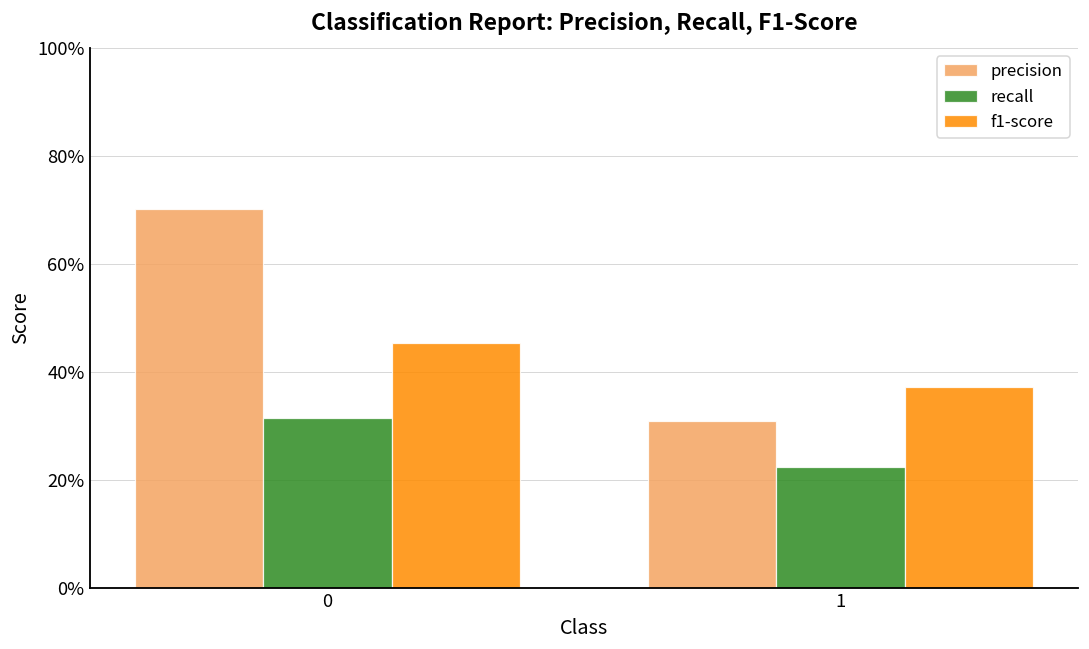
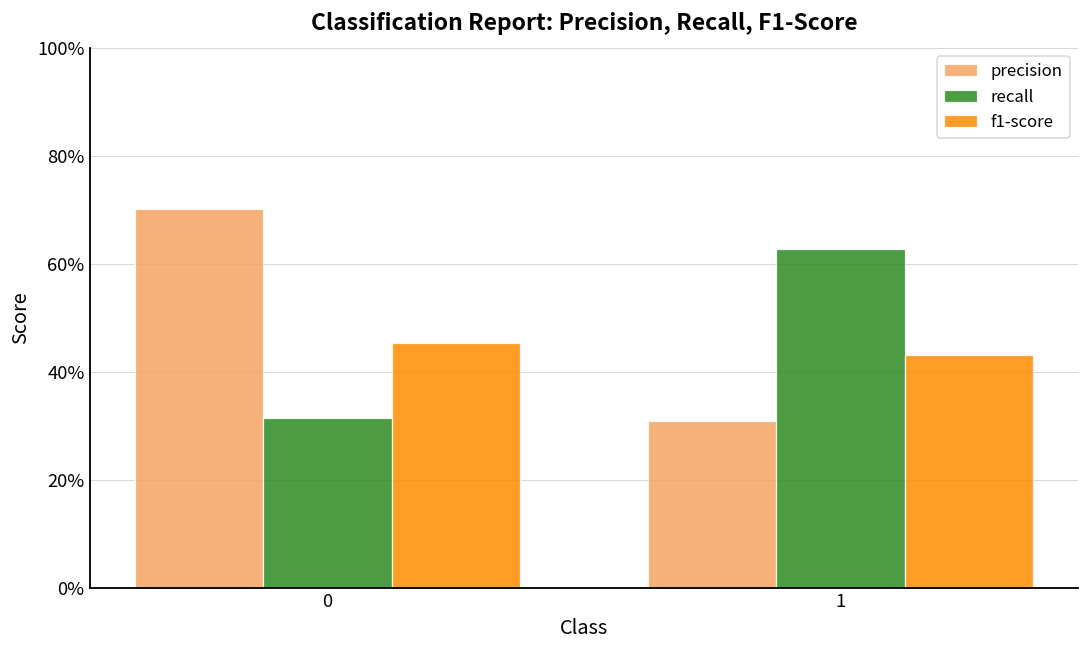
recall, 1: 22% -> 63%
f1-score, 1: 37% -> 43%
